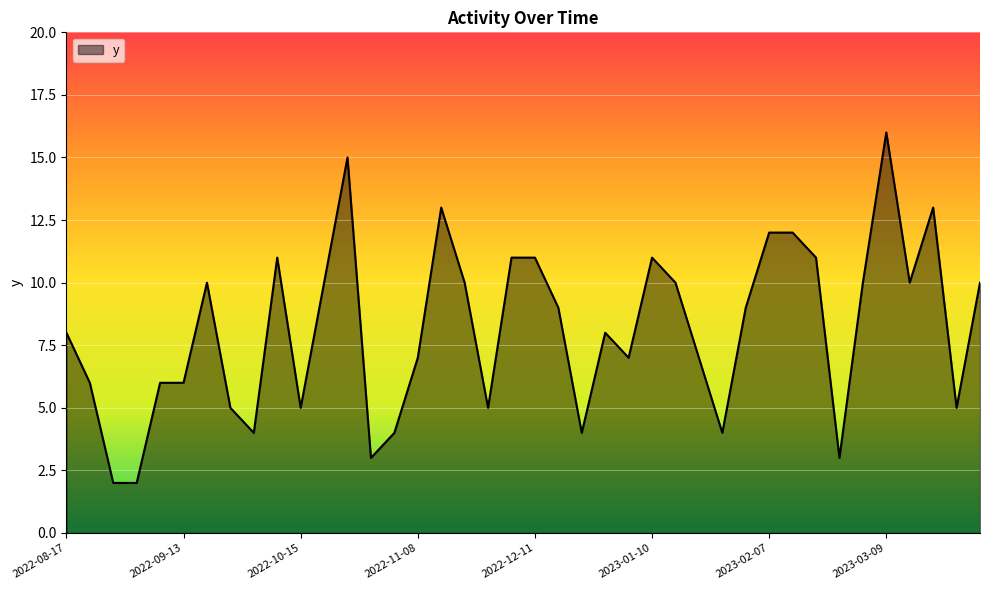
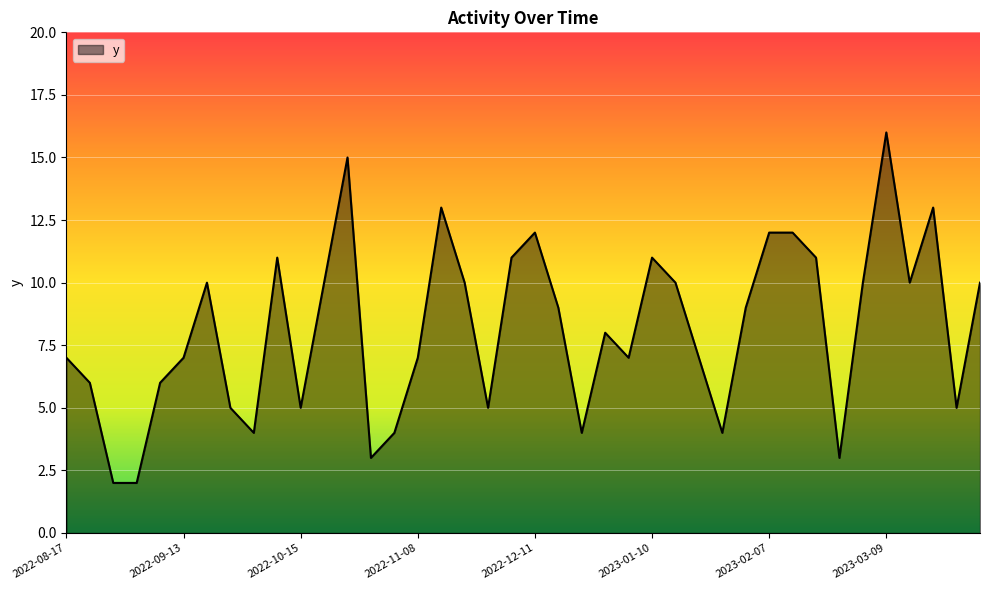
2022-08-17: 8 -> 7
2022-09-13: 6 -> 7
2022-12-11: 11 -> 12
